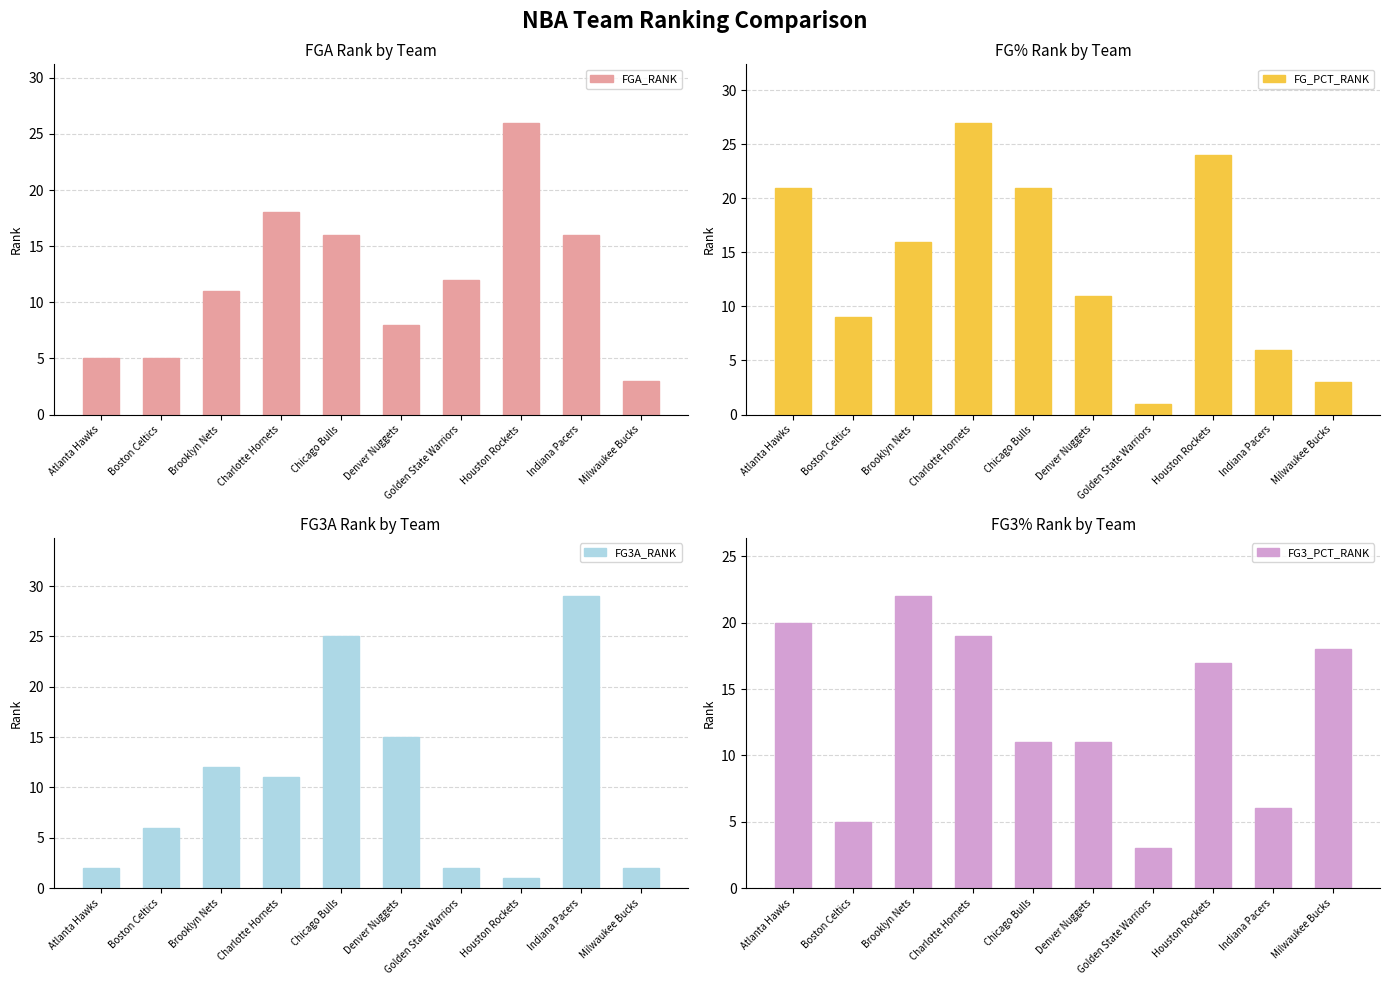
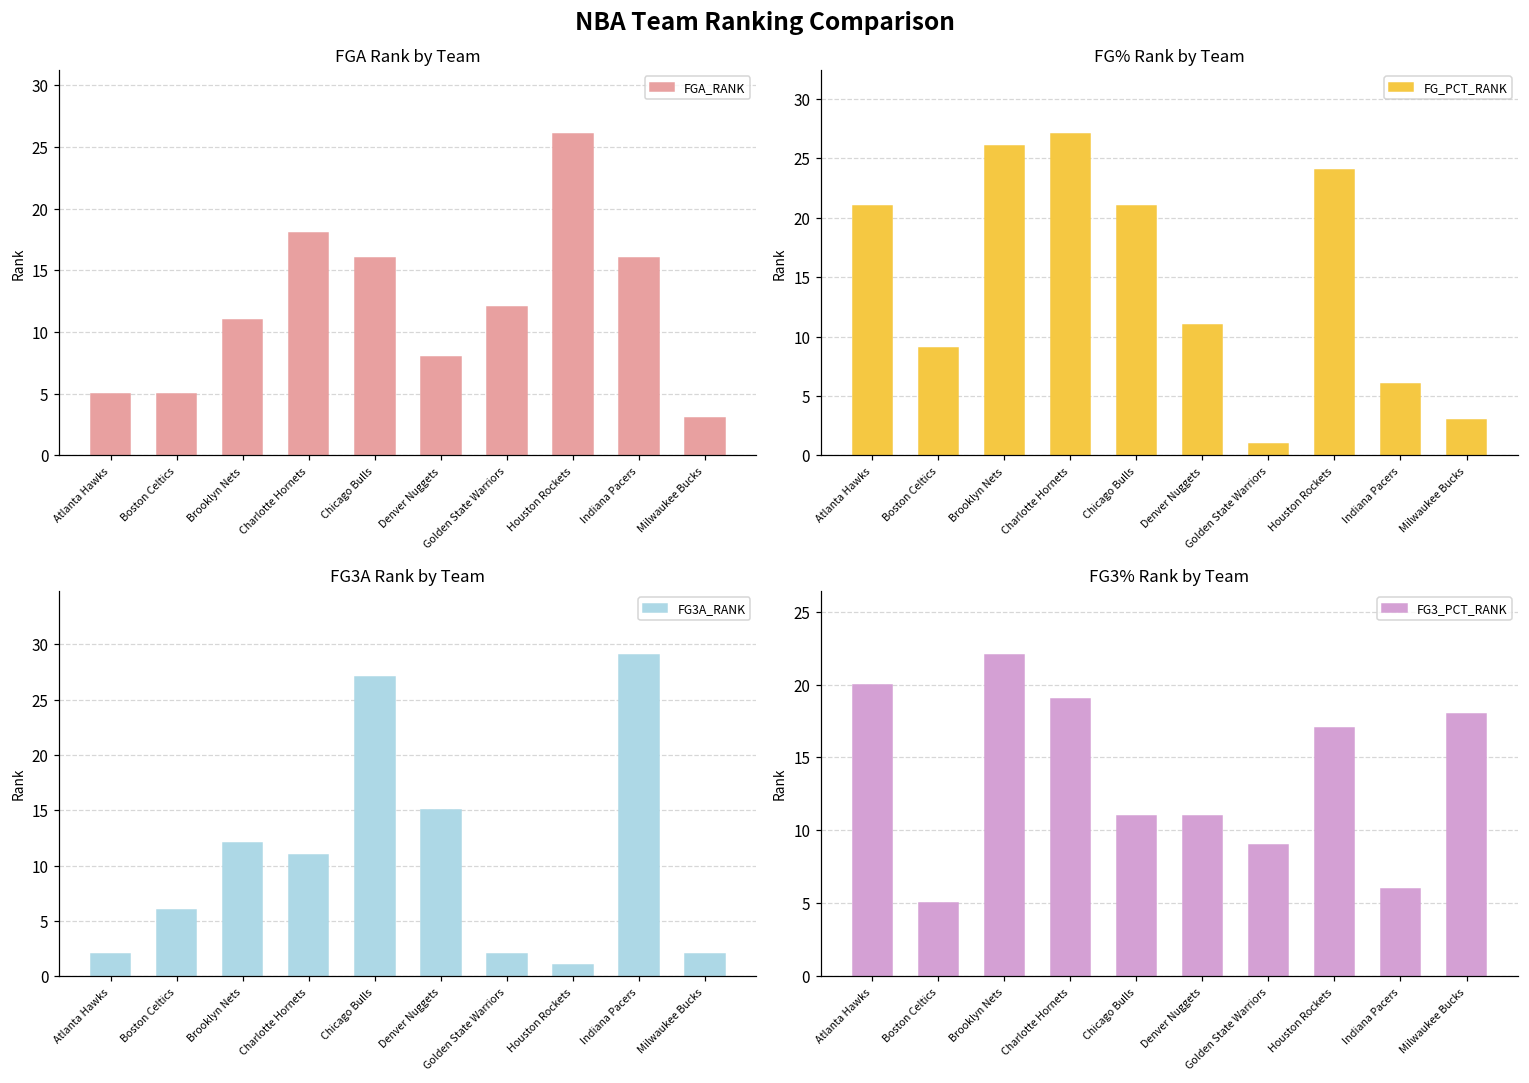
FG% Rank by Team, Brooklyn Nets: 16 -> 26
FG3A Rank by Team, Chicago Bulls: 25 -> 27
FG3% Rank by Team, Golden State Warriors: 3 -> 9
